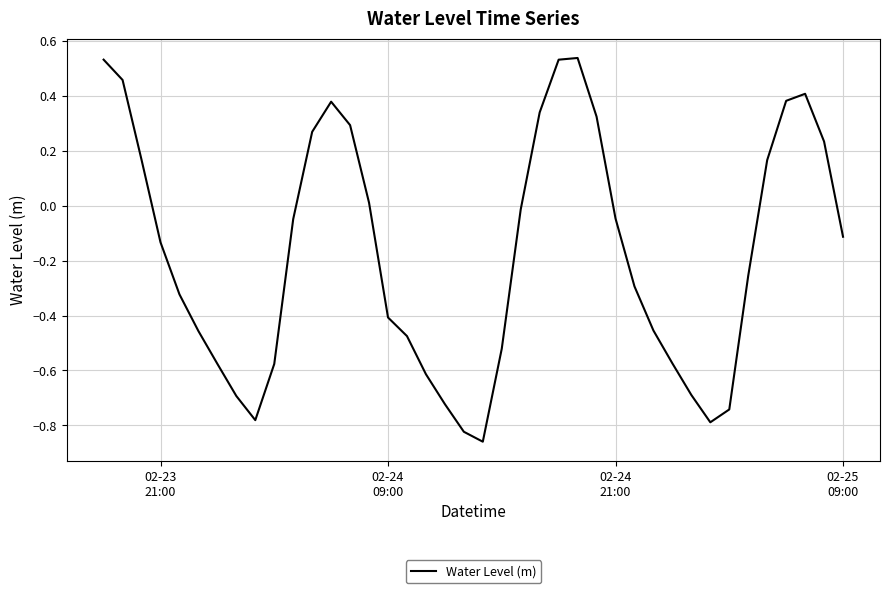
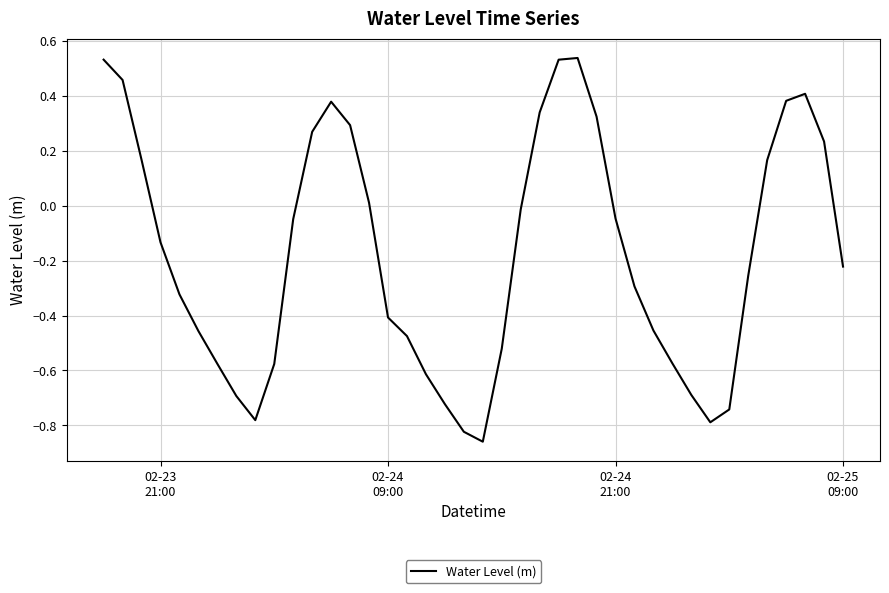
02-25 09:00: -0.11 -> -0.22
